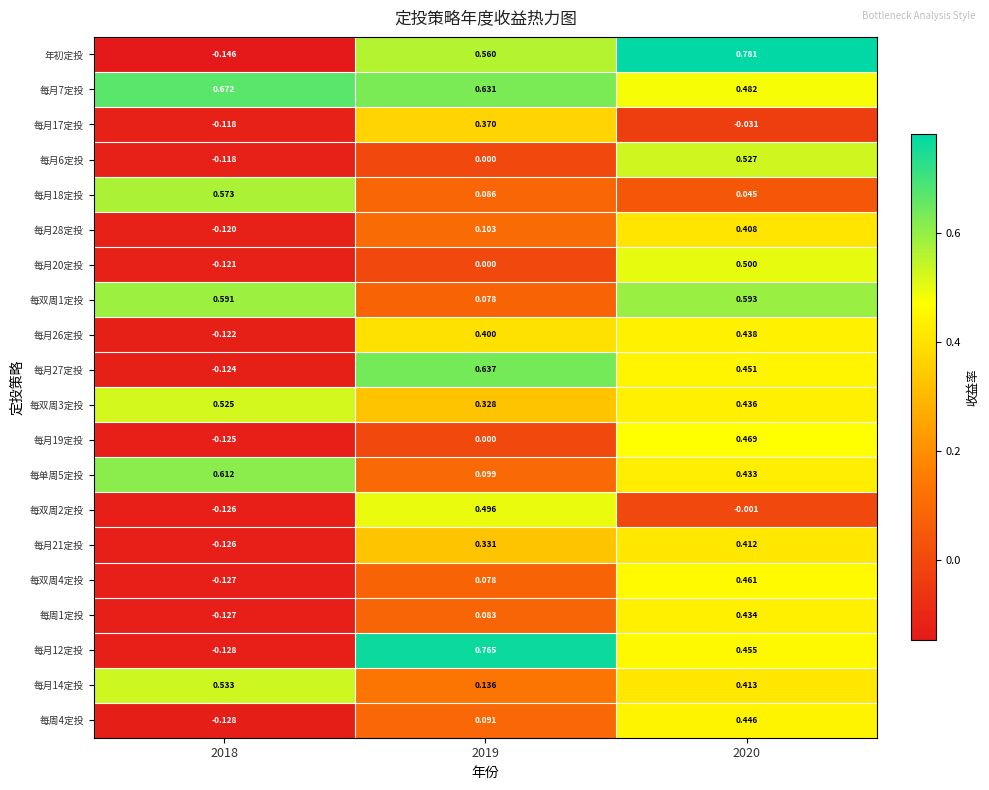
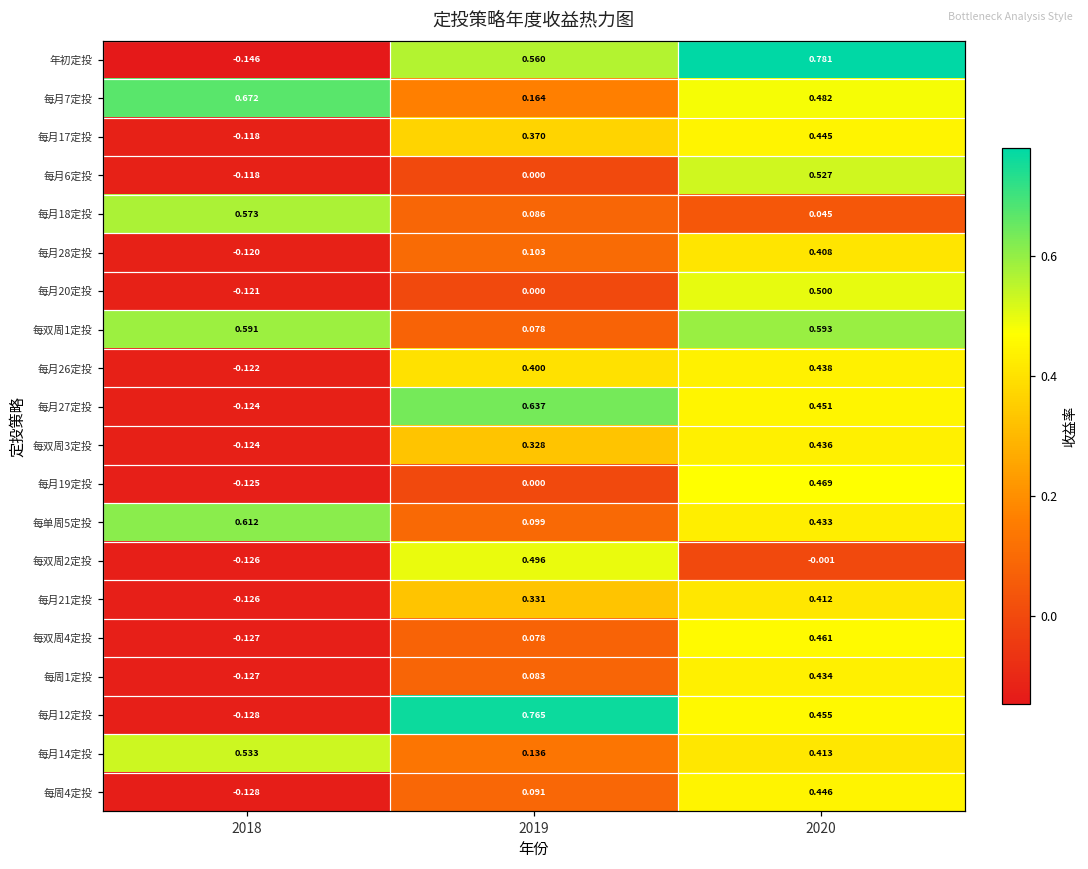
每月7定投, 2019: 0.631 -> 0.164
每月17定投, 2020: -0.031 -> 0.445
每双周3定投, 2018: 0.525 -> -0.124
